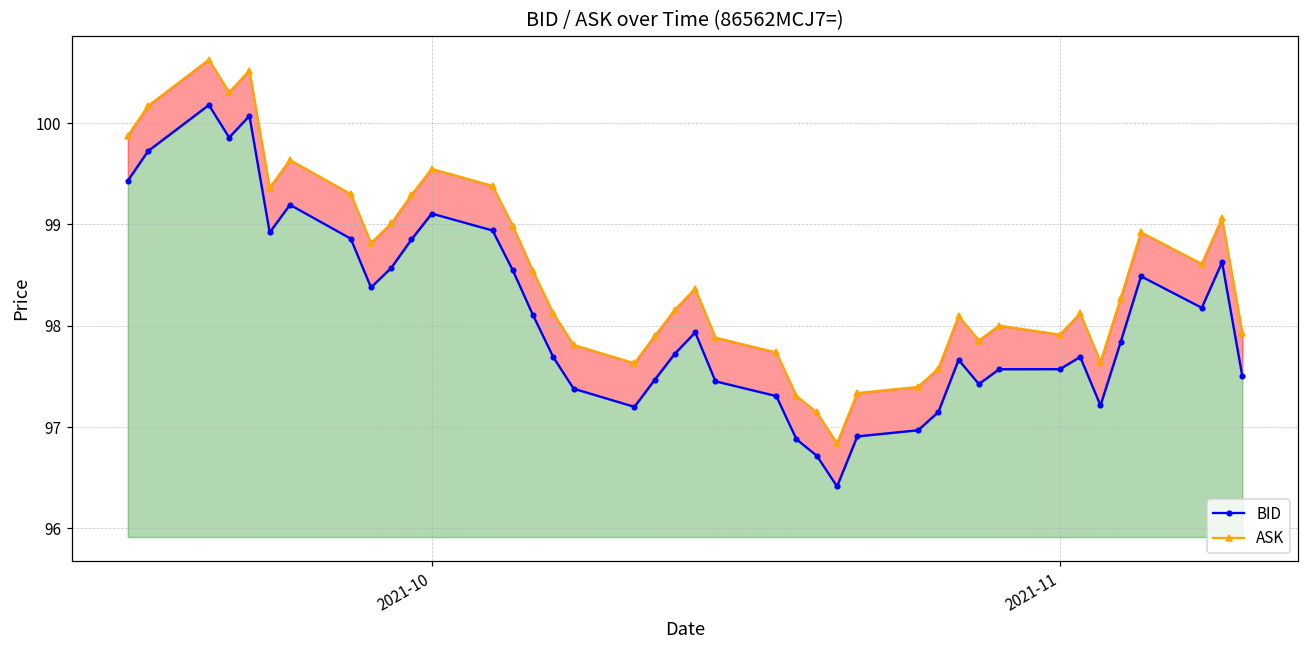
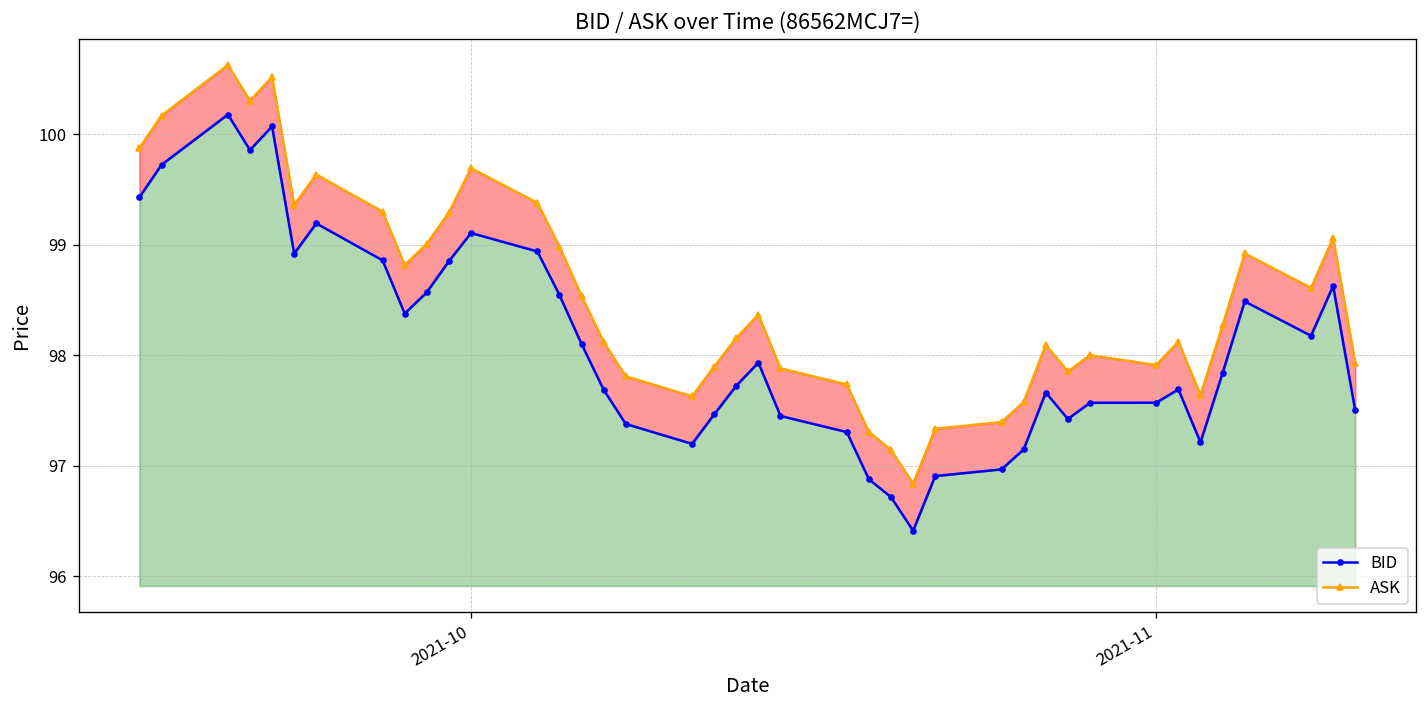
ASK, 2021-10: 99.5 -> 99.7
